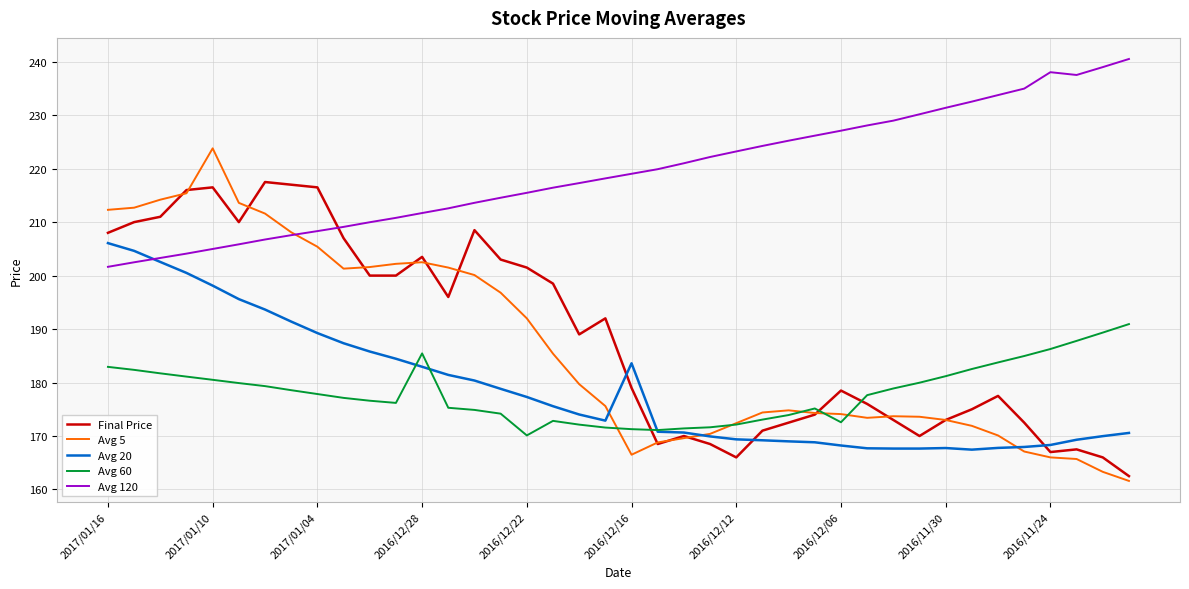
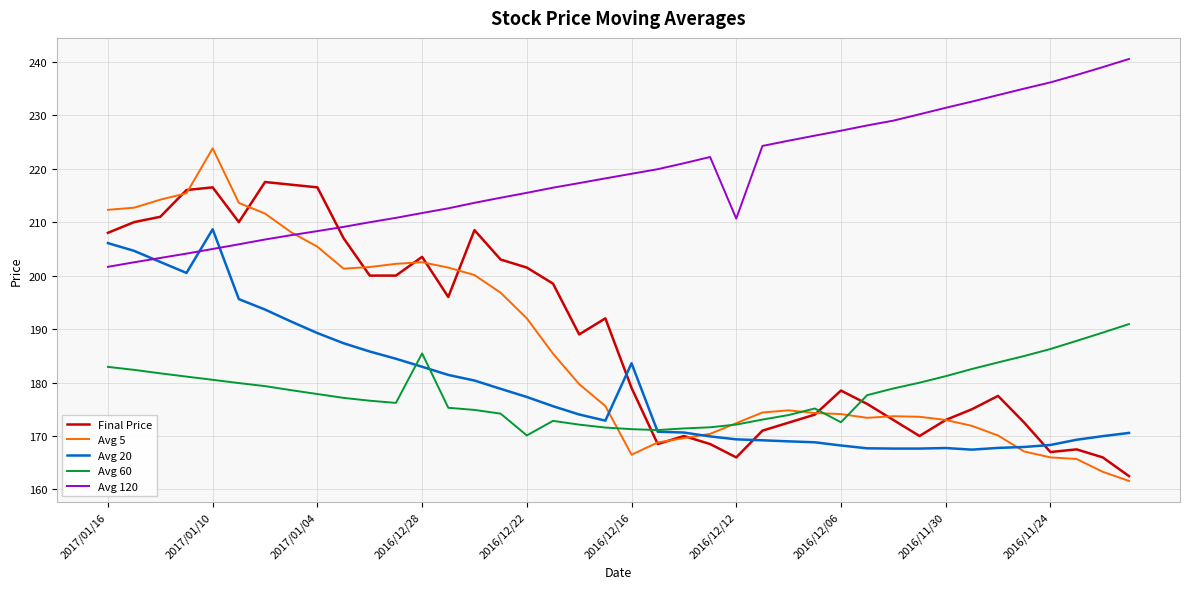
Avg 20, 2017/01/10: 198 -> 209
Avg 120, 2016/12/12: 223 -> 211
Avg 120, 2016/11/24: 238 -> 236
